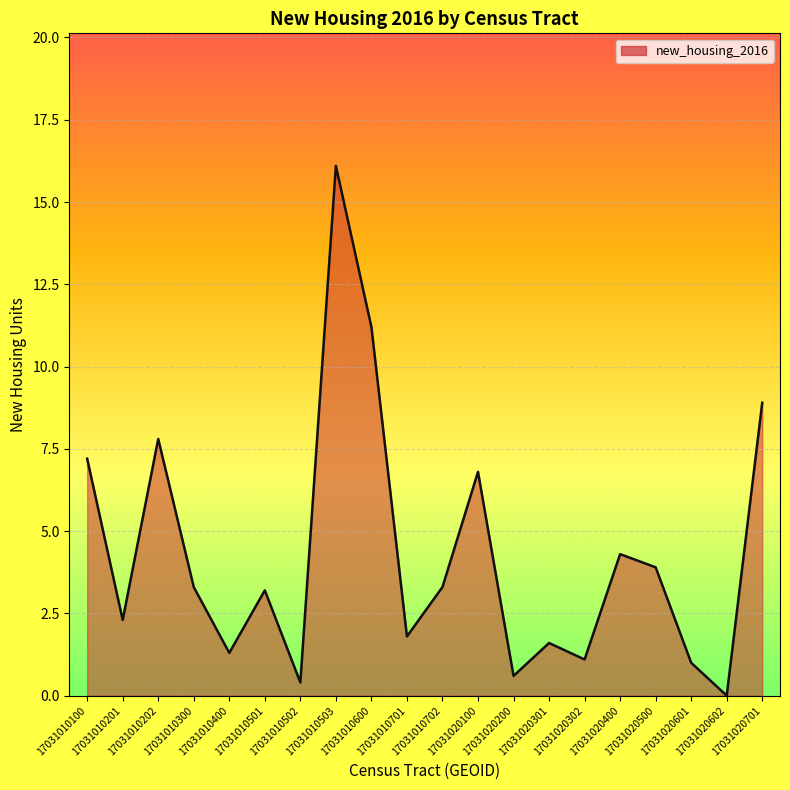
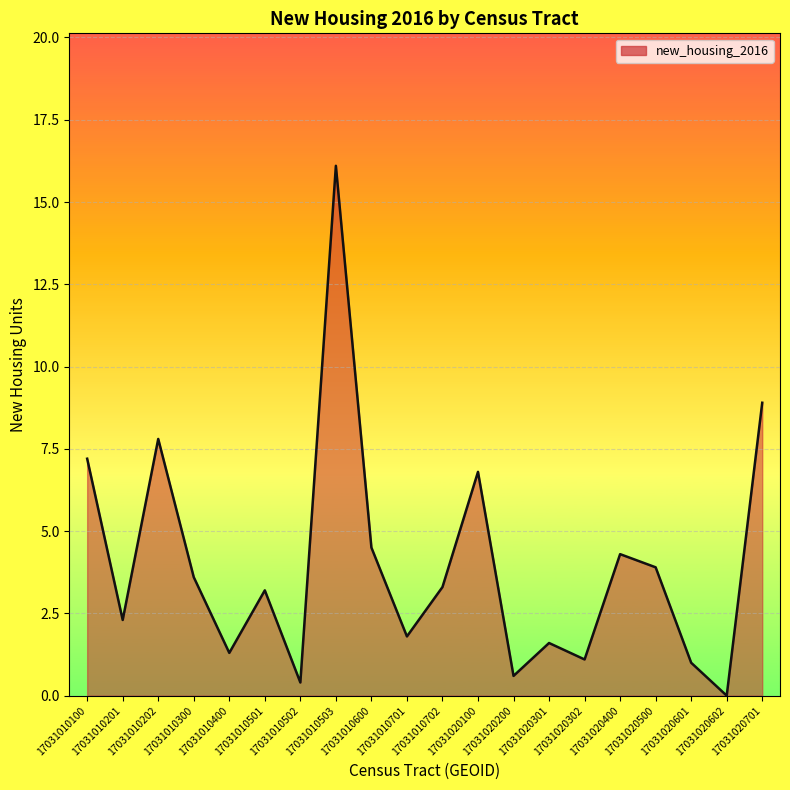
17031010300: 3.3 -> 3.6
17031010600: 11.2 -> 4.5
